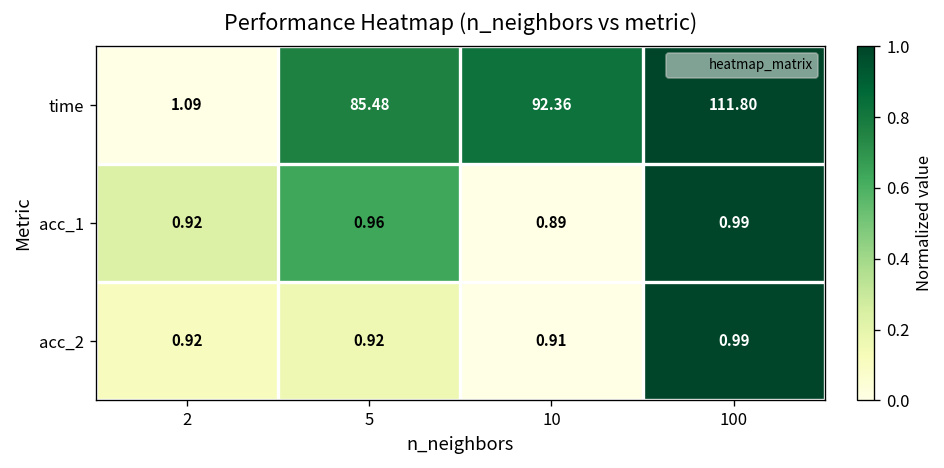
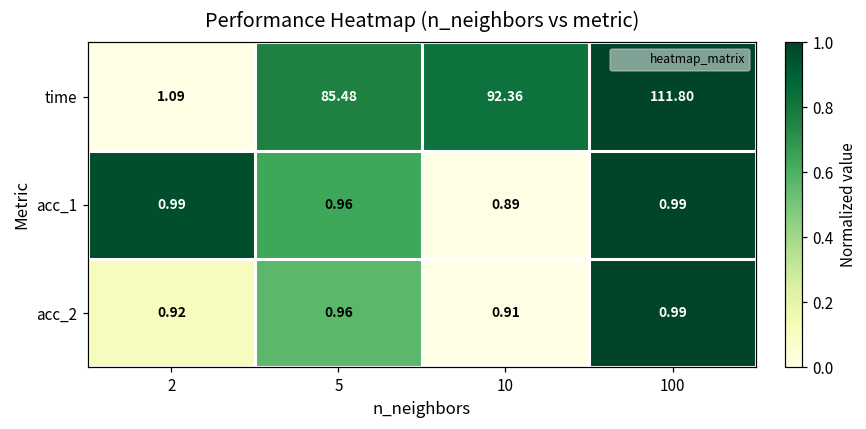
acc_1, 2: 0.92 -> 0.99
acc_2, 5: 0.92 -> 0.96
